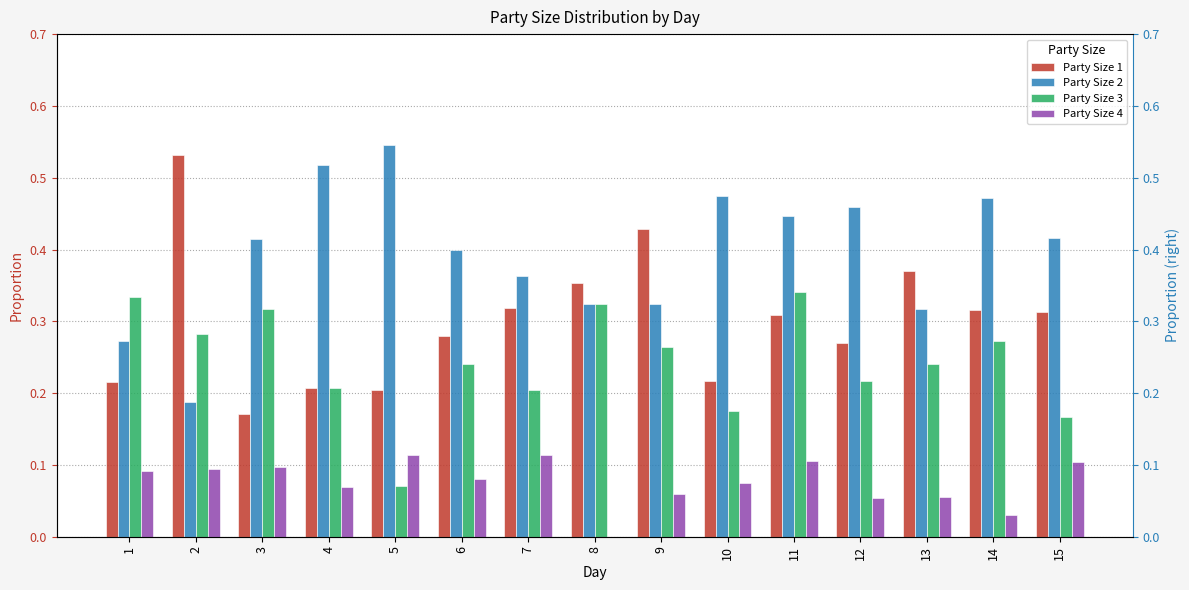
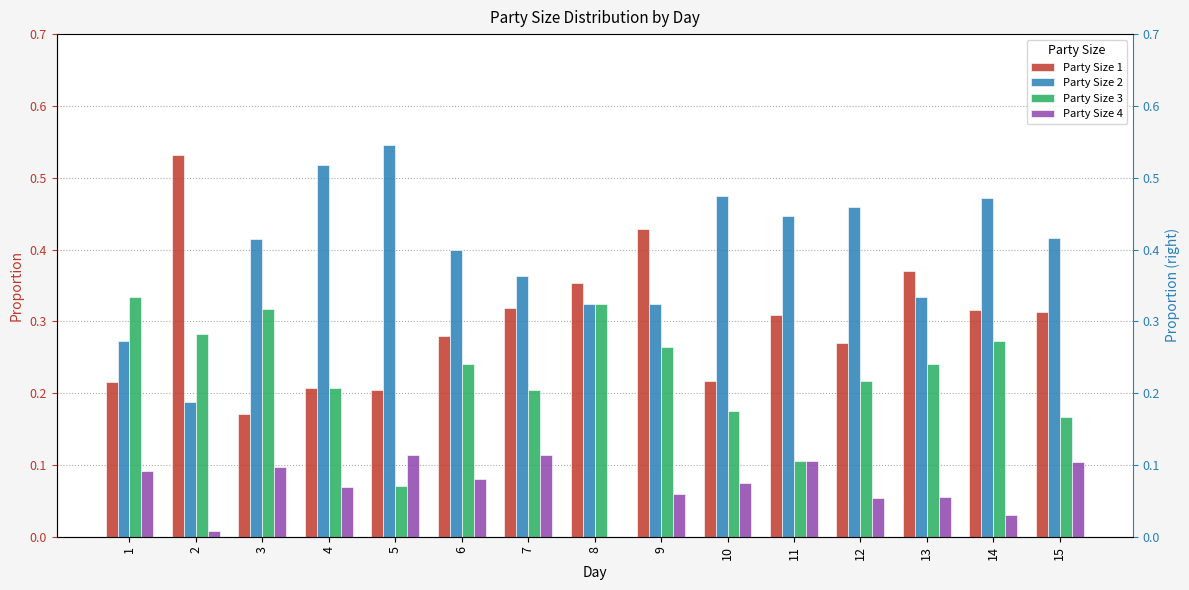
Party Size 4, 2: 0.09 -> 0.01
Party Size 3, 11: 0.34 -> 0.11
Party Size 2, 13: 0.32 -> 0.33
